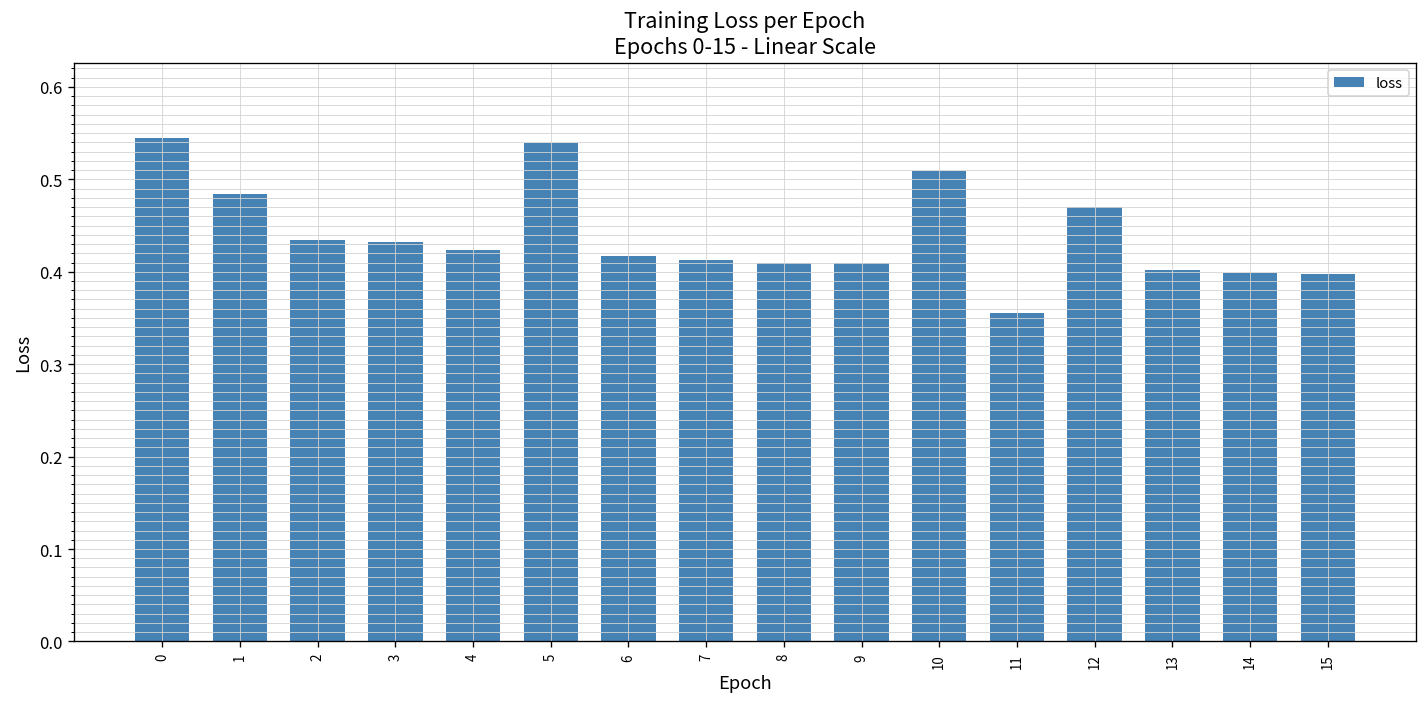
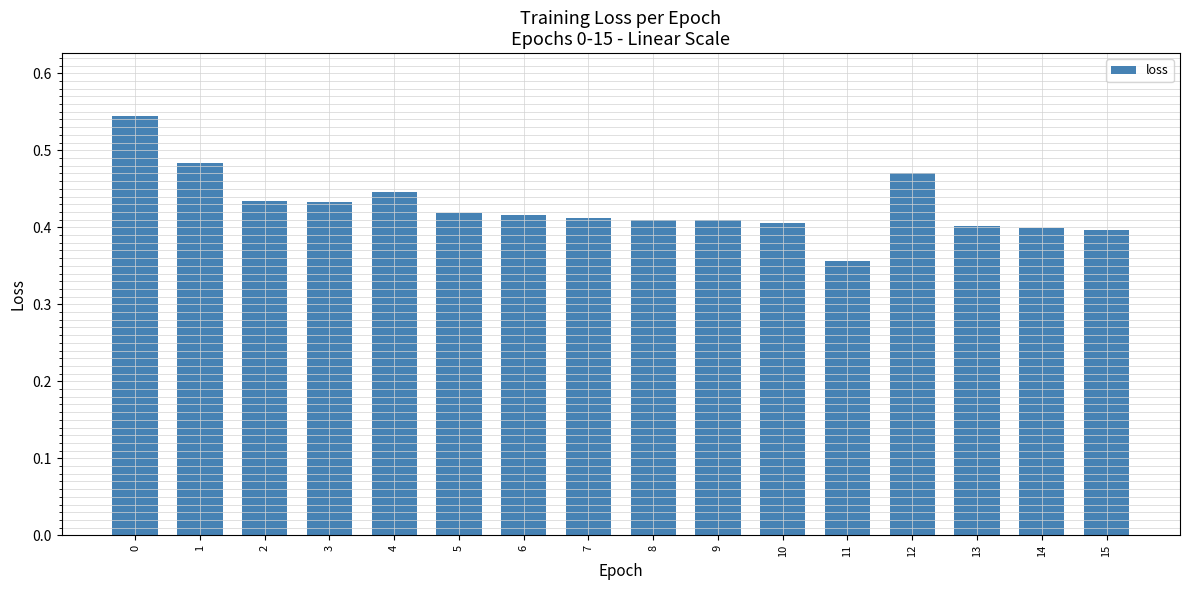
4: 0.42 -> 0.45
5: 0.54 -> 0.42
10: 0.51 -> 0.41
